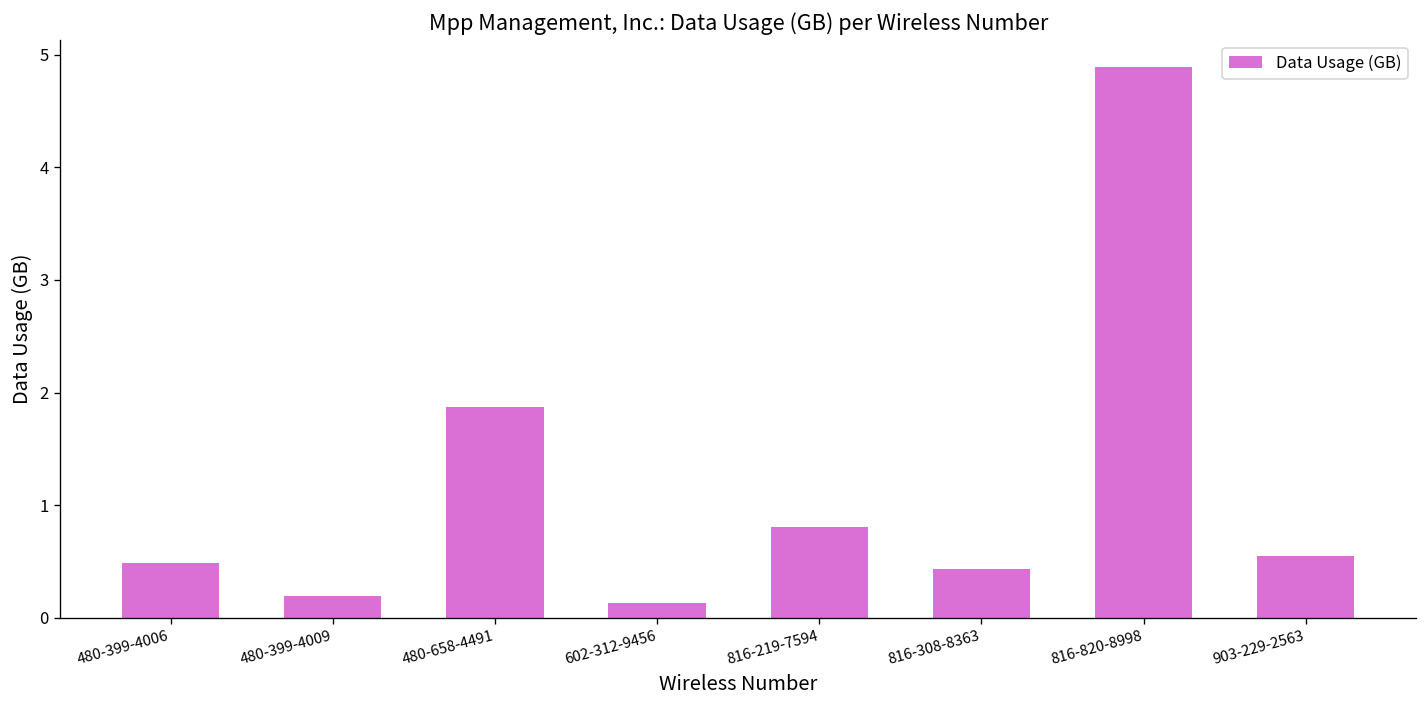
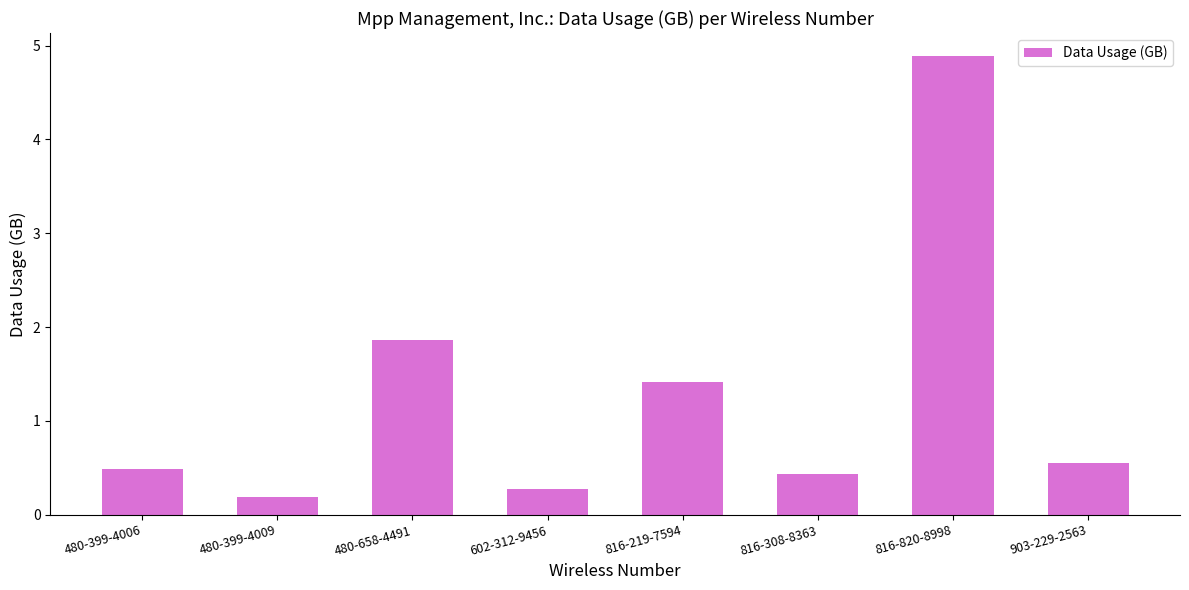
602-312-9456: 0.1 -> 0.3
816-219-7594: 0.8 -> 1.4
